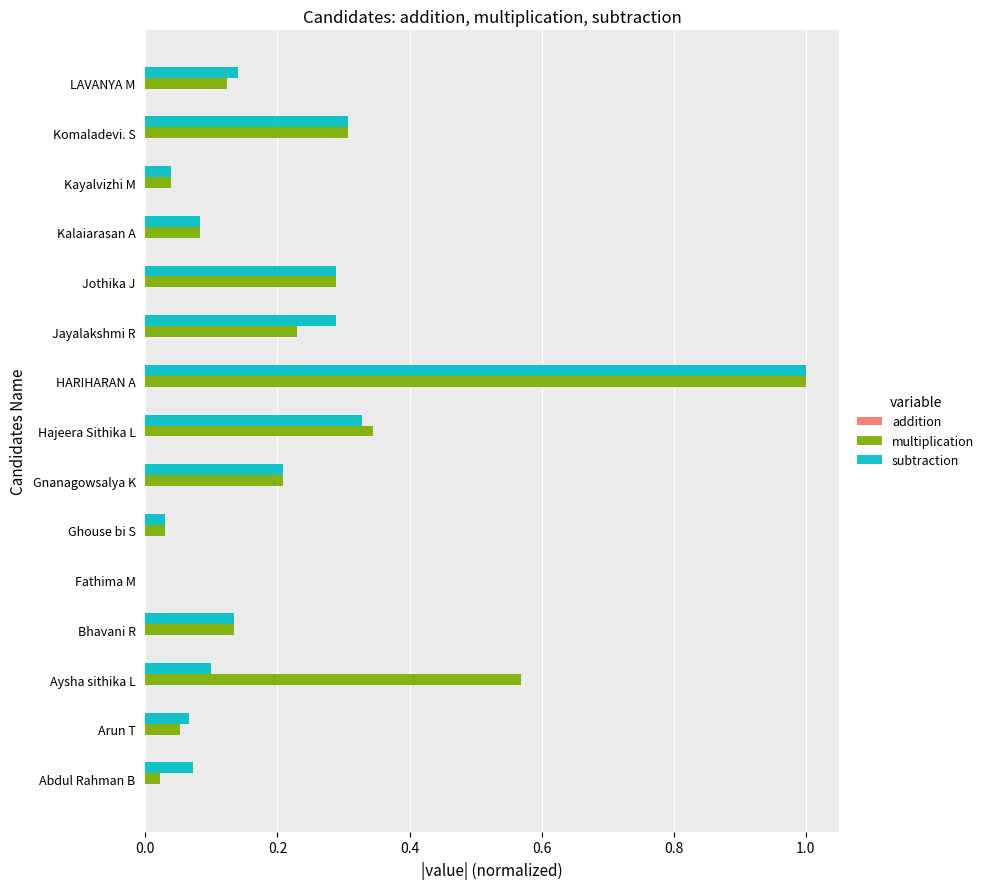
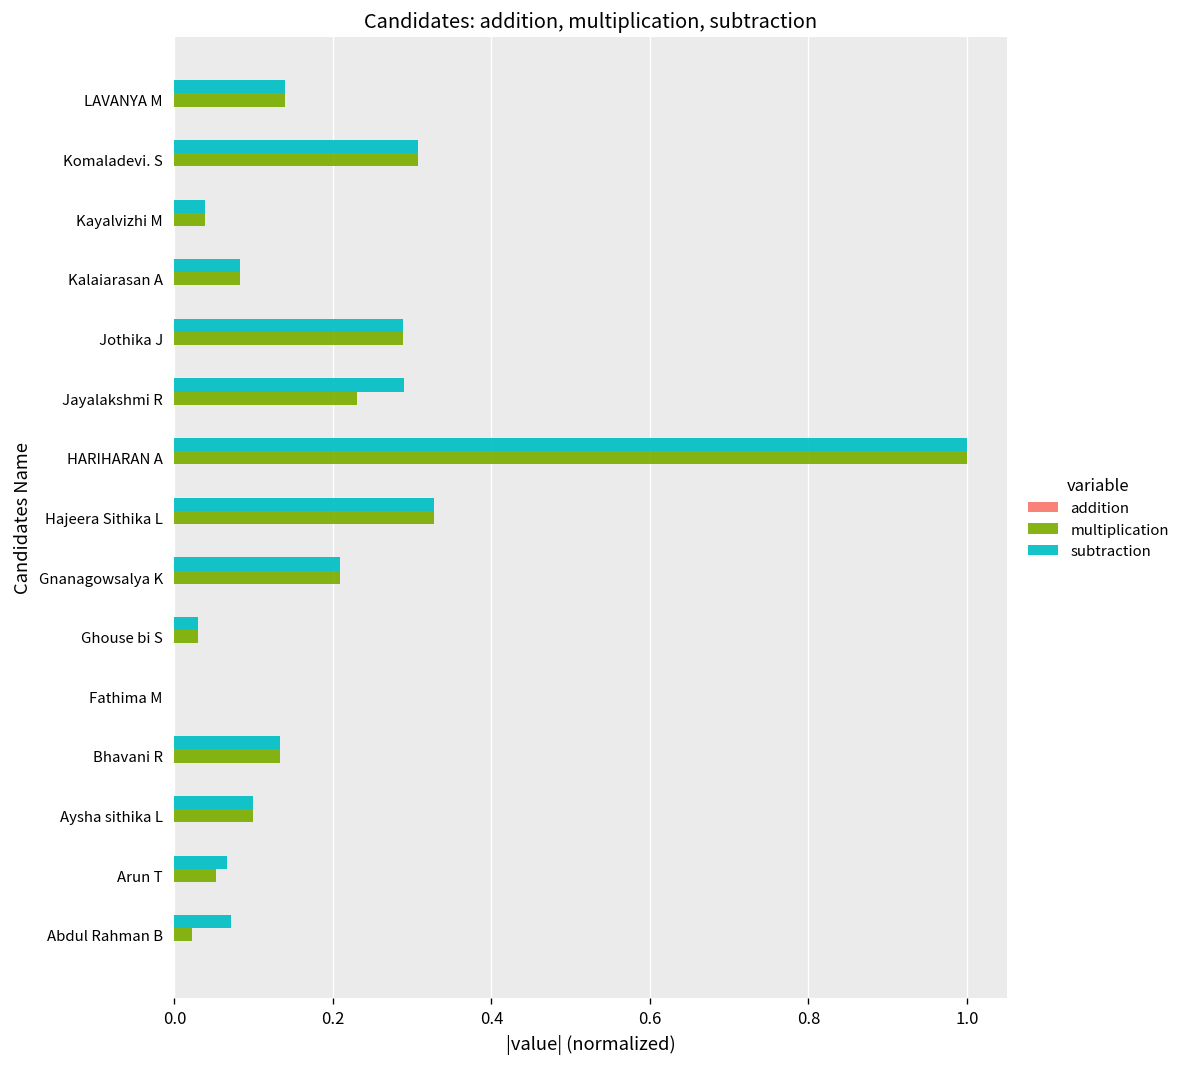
multiplication, LAVANYA M: 0.12 -> 0.14
multiplication, Hajeera Sithika L: 0.35 -> 0.33
multiplication, Aysha sithika L: 0.57 -> 0.10
